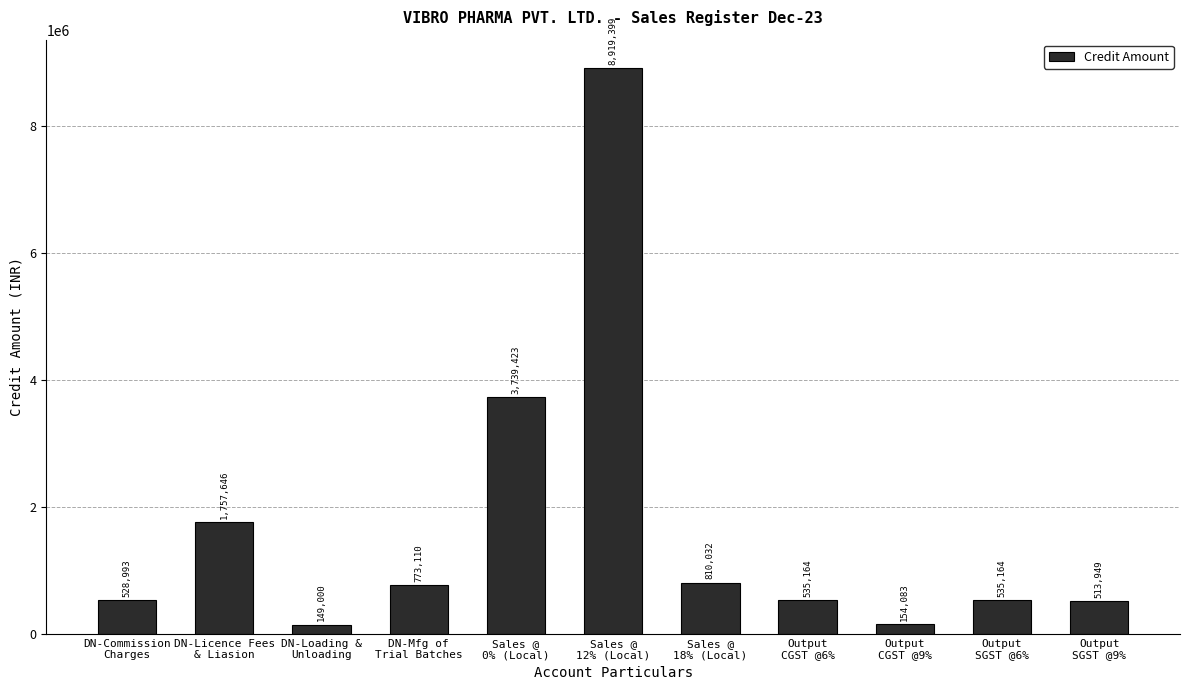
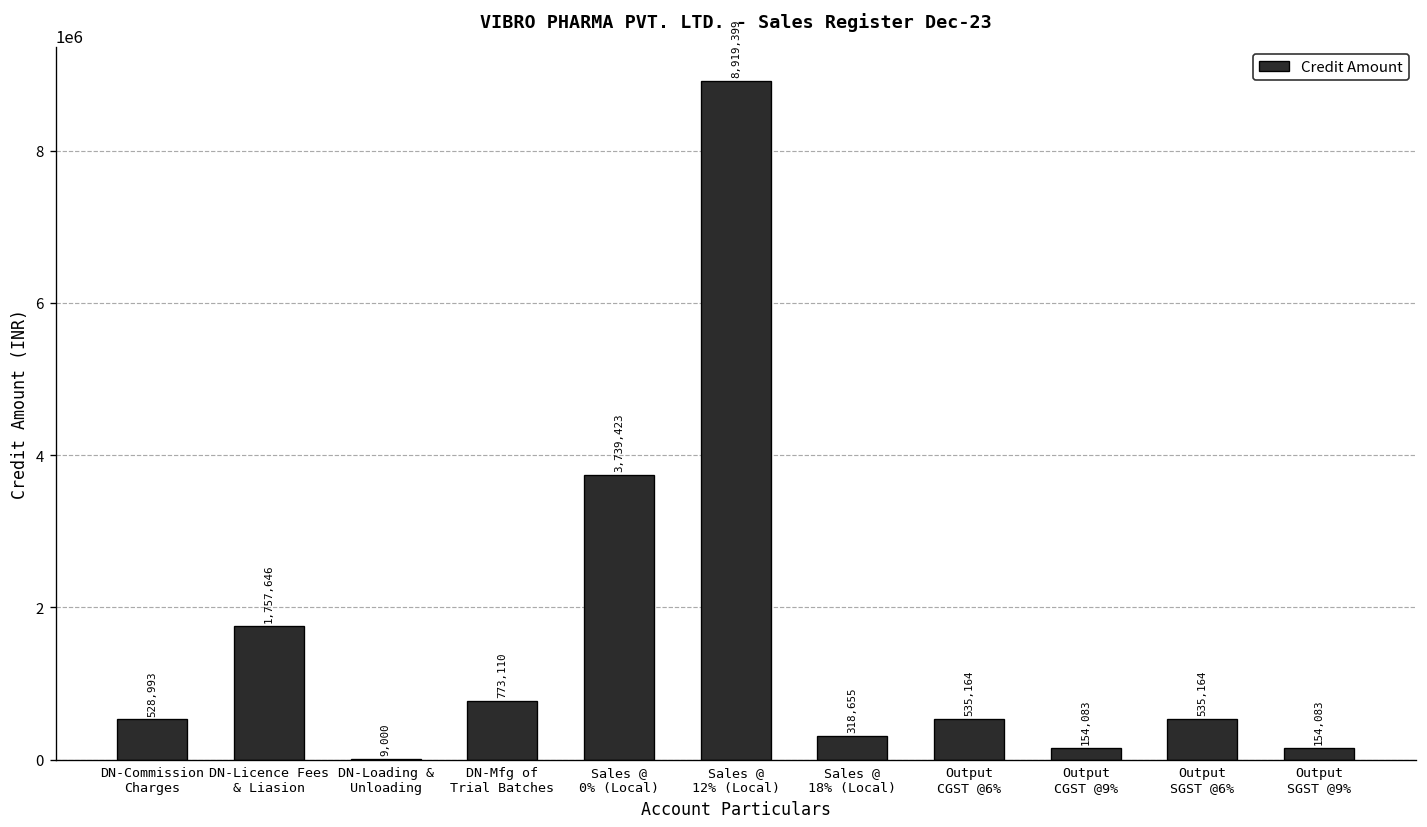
DN-Loading & Unloading: 149,000 -> 9,000
Sales @ 18% (Local): 810,032 -> 318,655
Output SGST @9%: 513,949 -> 154,083
